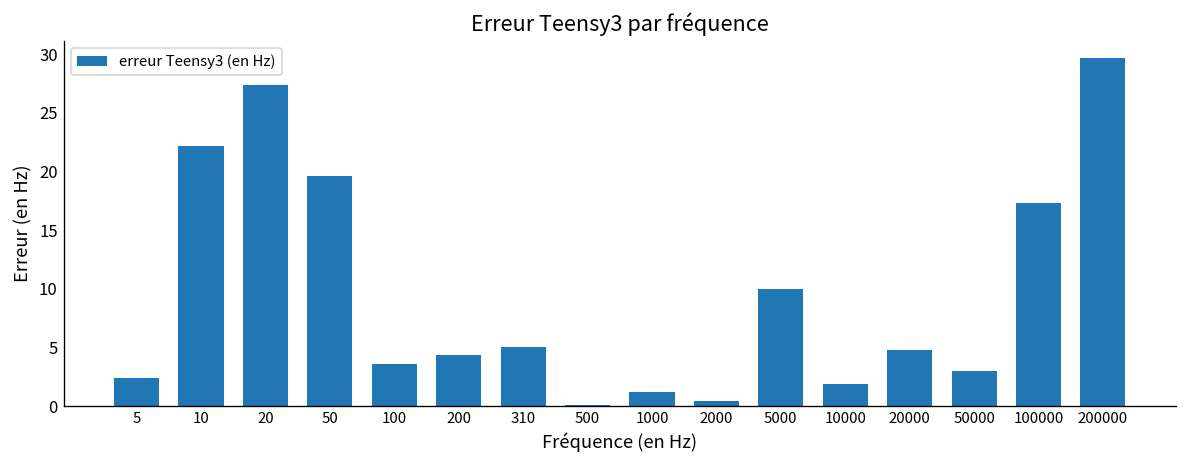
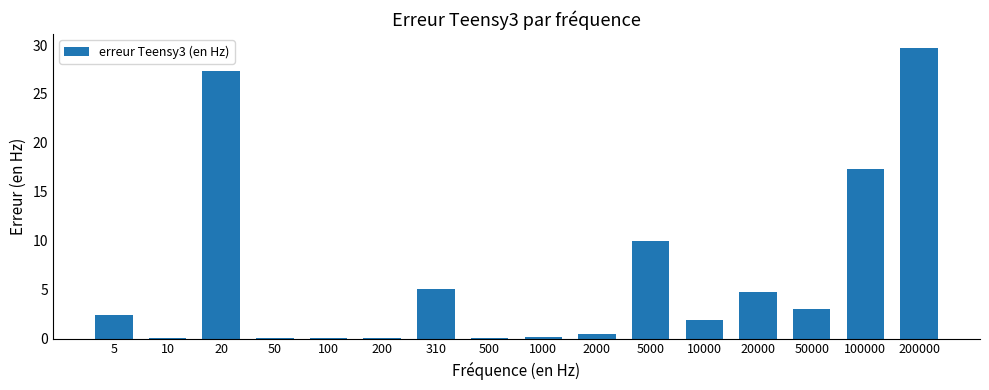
10: 22 -> 0
50: 20 -> 0
100: 4 -> 0
200: 4 -> 0
1000: 1 -> 0
